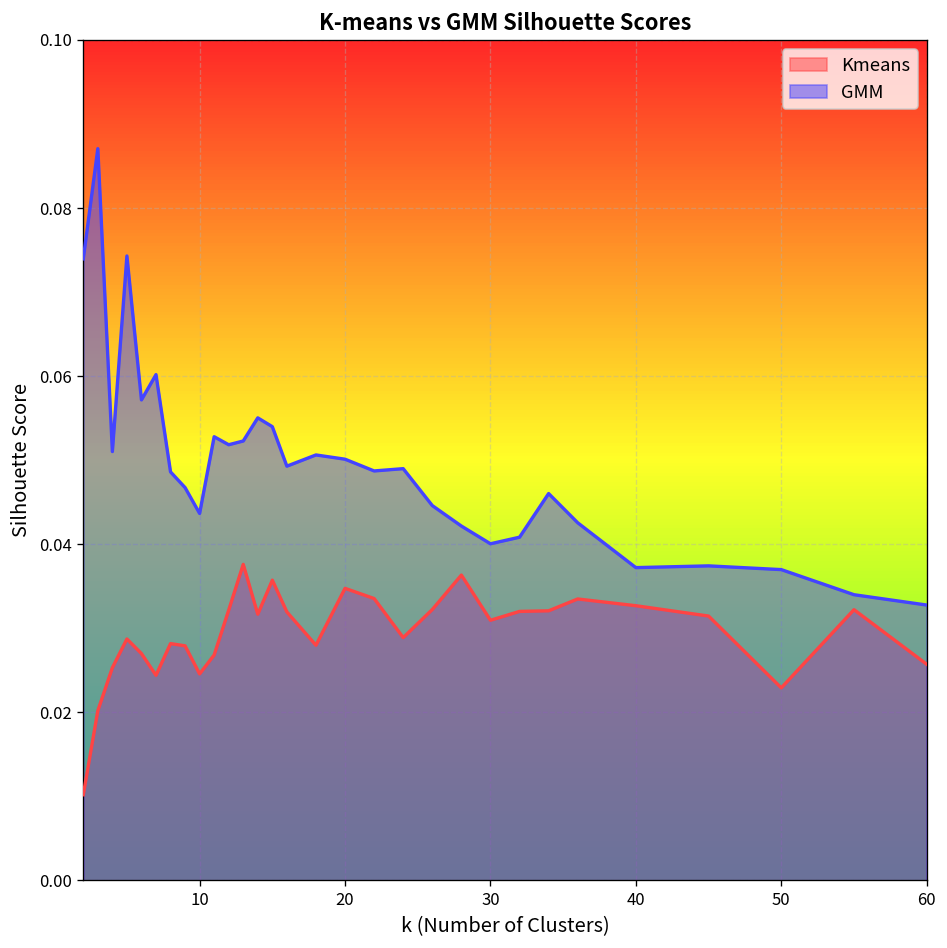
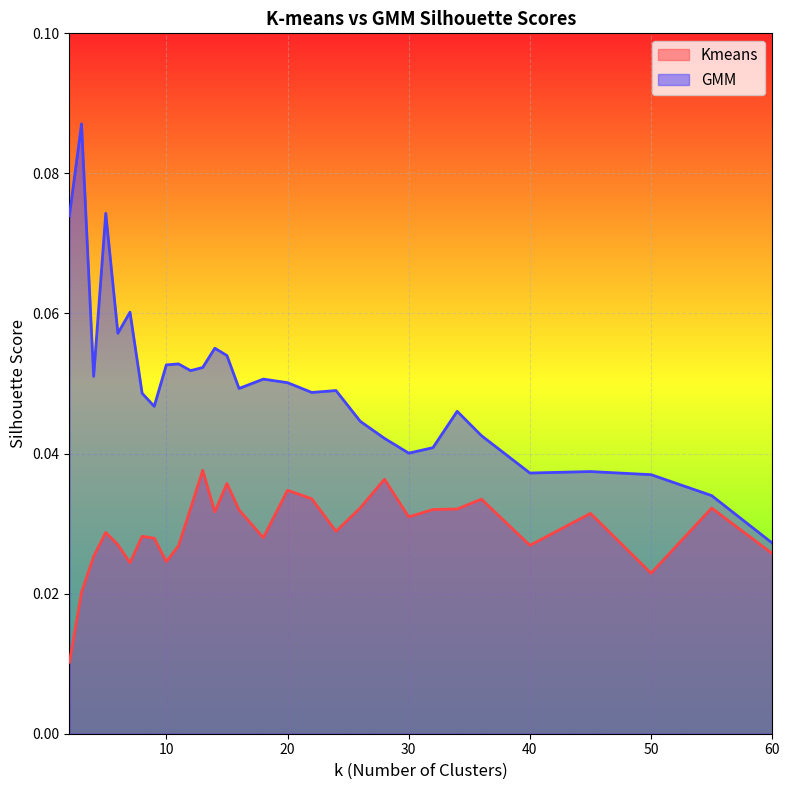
GMM, 10: 0.044 -> 0.053
Kmeans, 40: 0.033 -> 0.027
GMM, 60: 0.033 -> 0.027
